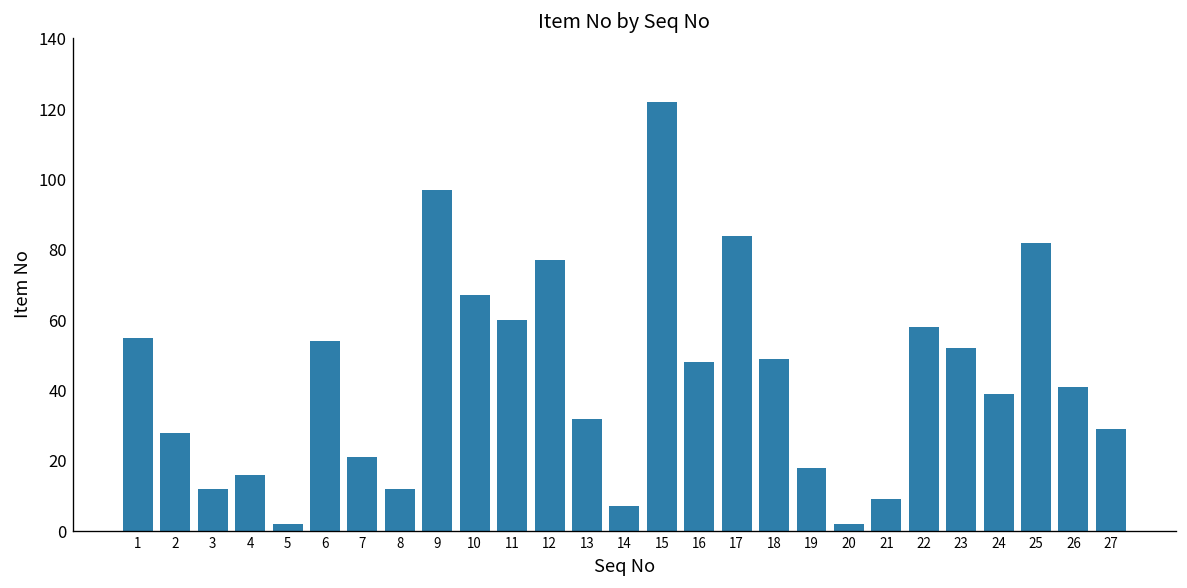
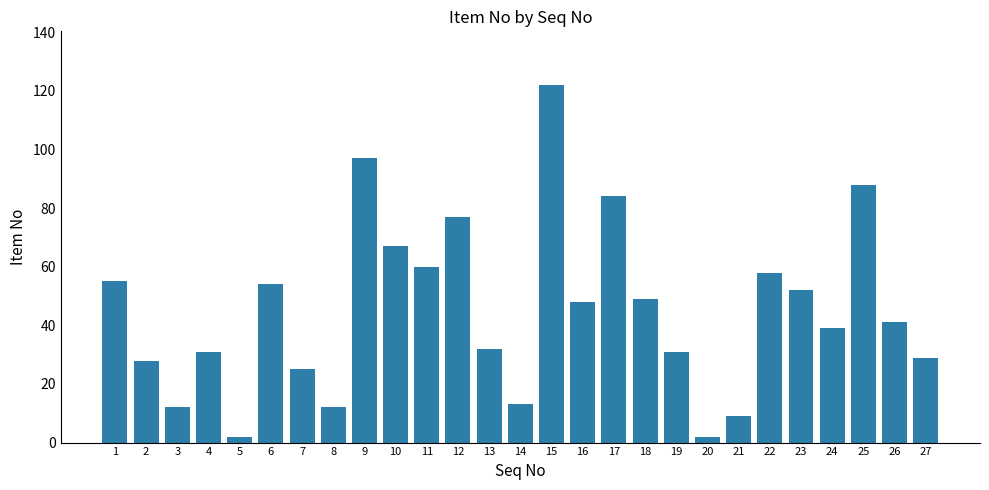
4: 16 -> 31
7: 21 -> 25
14: 7 -> 13
19: 18 -> 31
25: 82 -> 88
